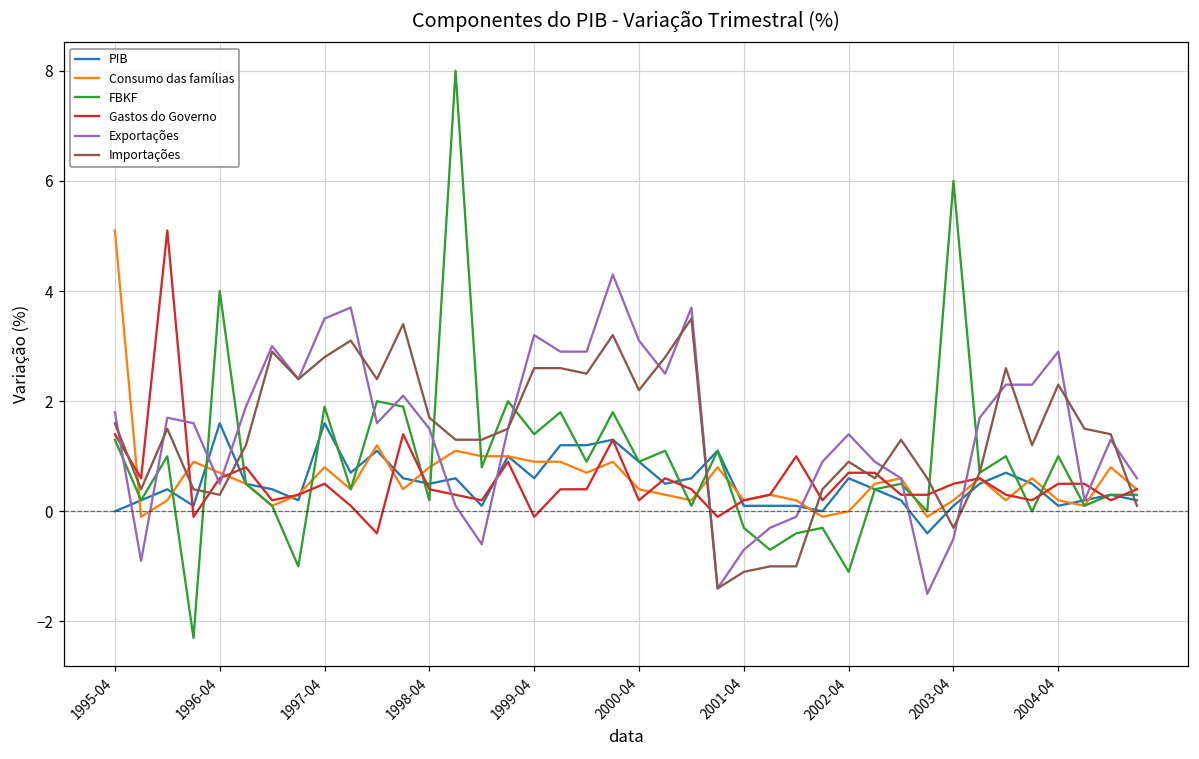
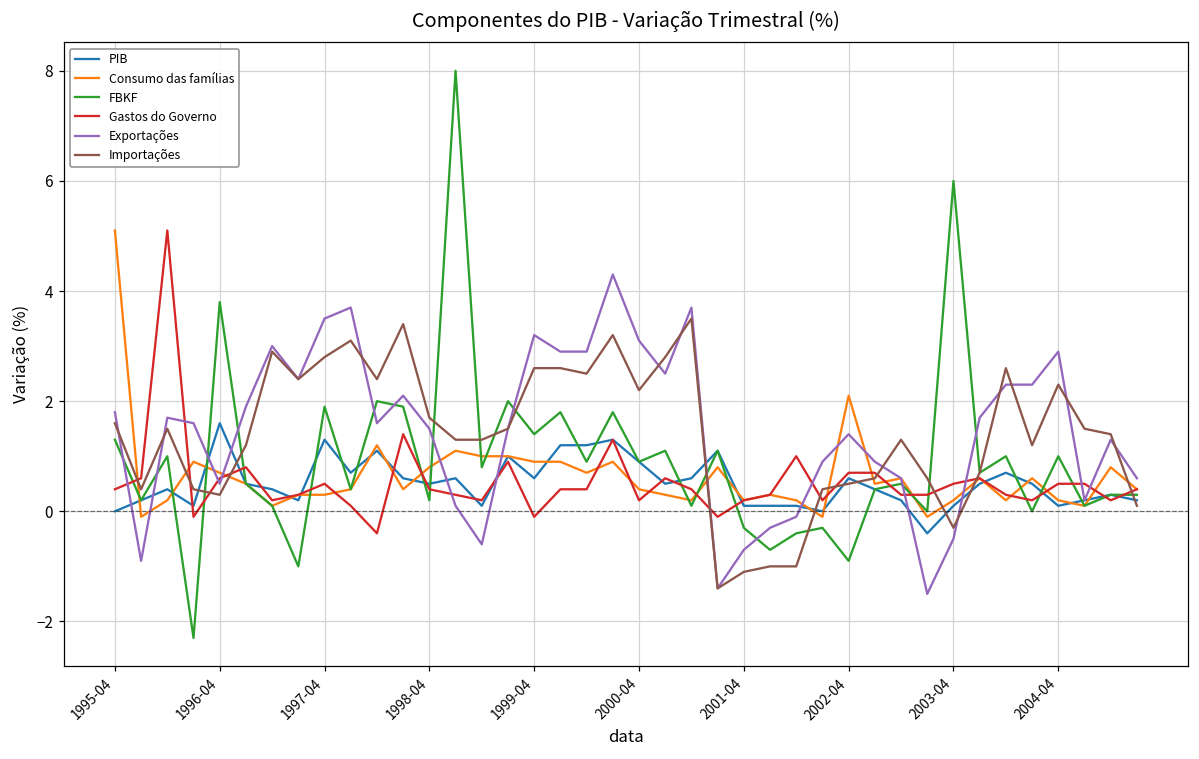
Gastos do Governo, 1995-04: 1.4 -> 0.4
FBKF, 1996-04: 4.0 -> 3.8
PIB, 1997-04: 1.6 -> 1.3
Consumo das famílias, 1997-04: 0.8 -> 0.3
Consumo das famílias, 2002-04: 0.0 -> 2.1
FBKF, 2002-04: -1.1 -> -0.9
Importações, 2002-04: 0.9 -> 0.5
